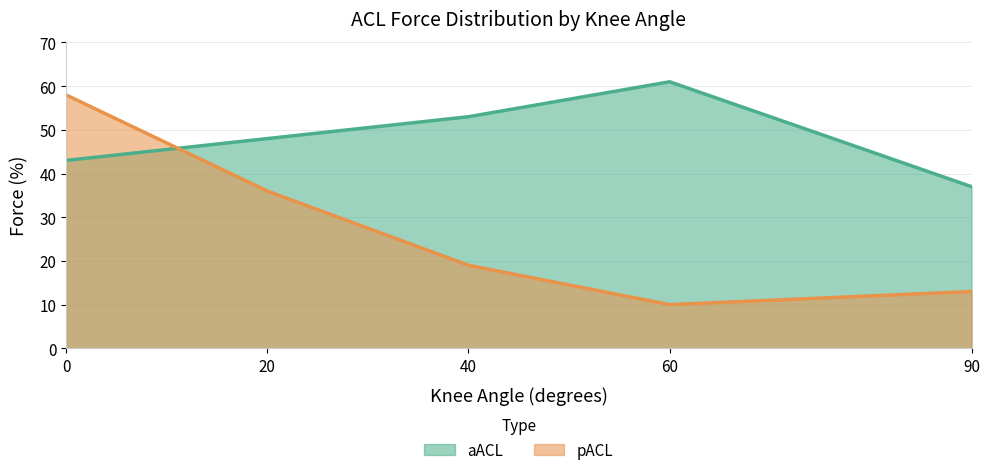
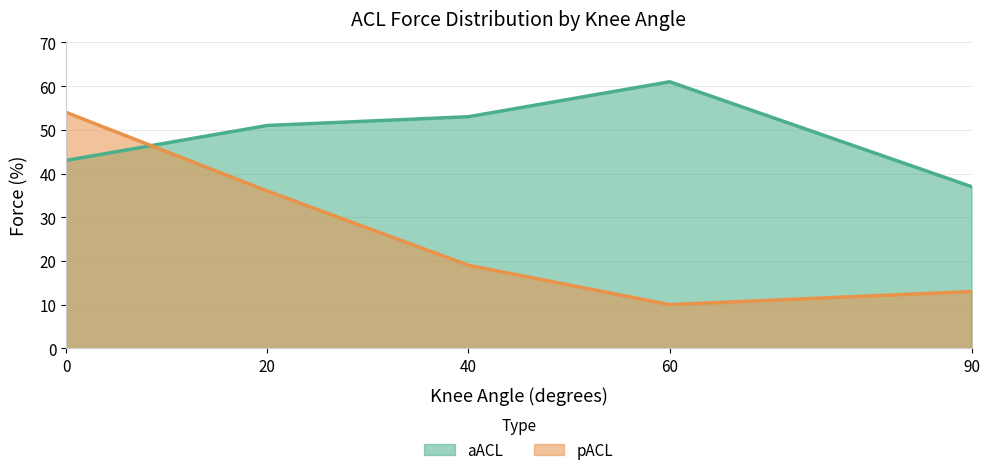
pACL, 0: 58 -> 54
aACL, 20: 48 -> 51
